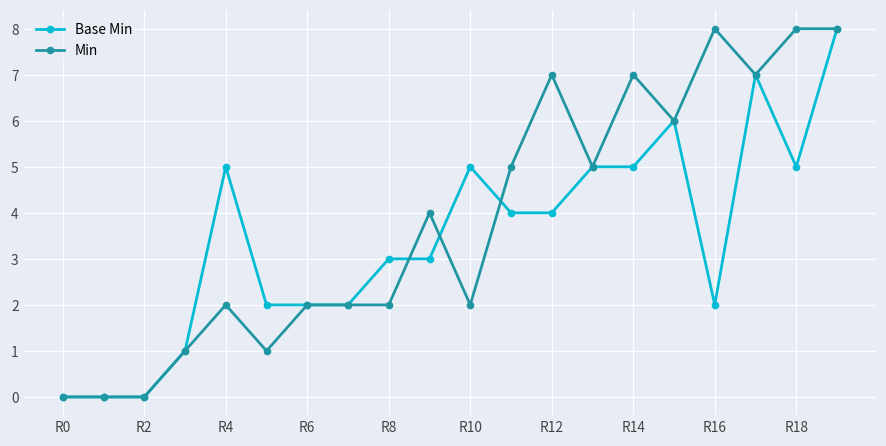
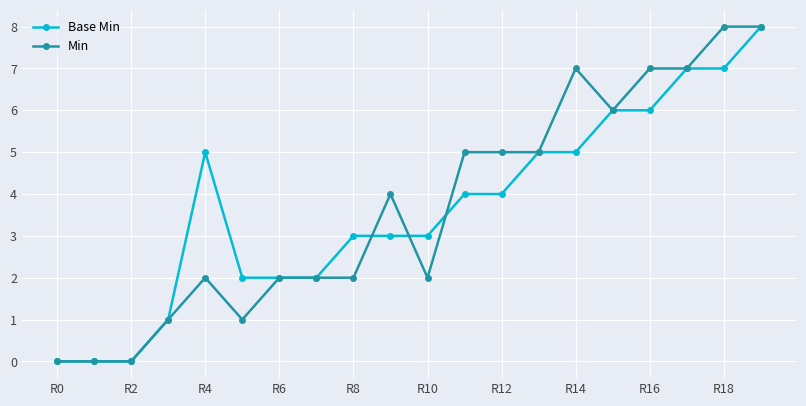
Base Min, R10: 5 -> 3
Min, R12: 7 -> 5
Base Min, R16: 2 -> 6
Min, R16: 8 -> 7
Base Min, R18: 5 -> 7
